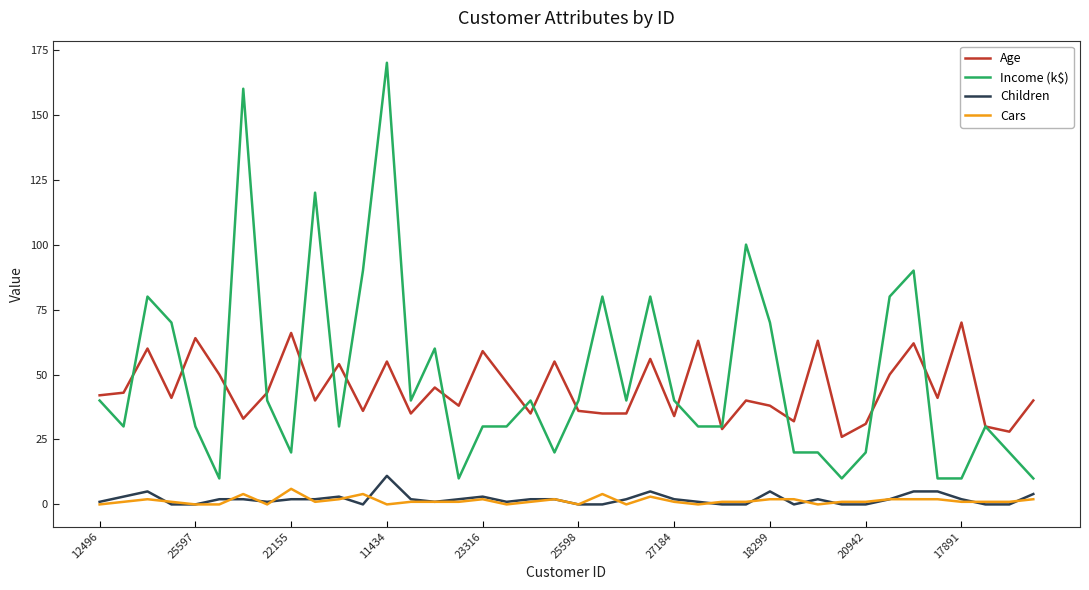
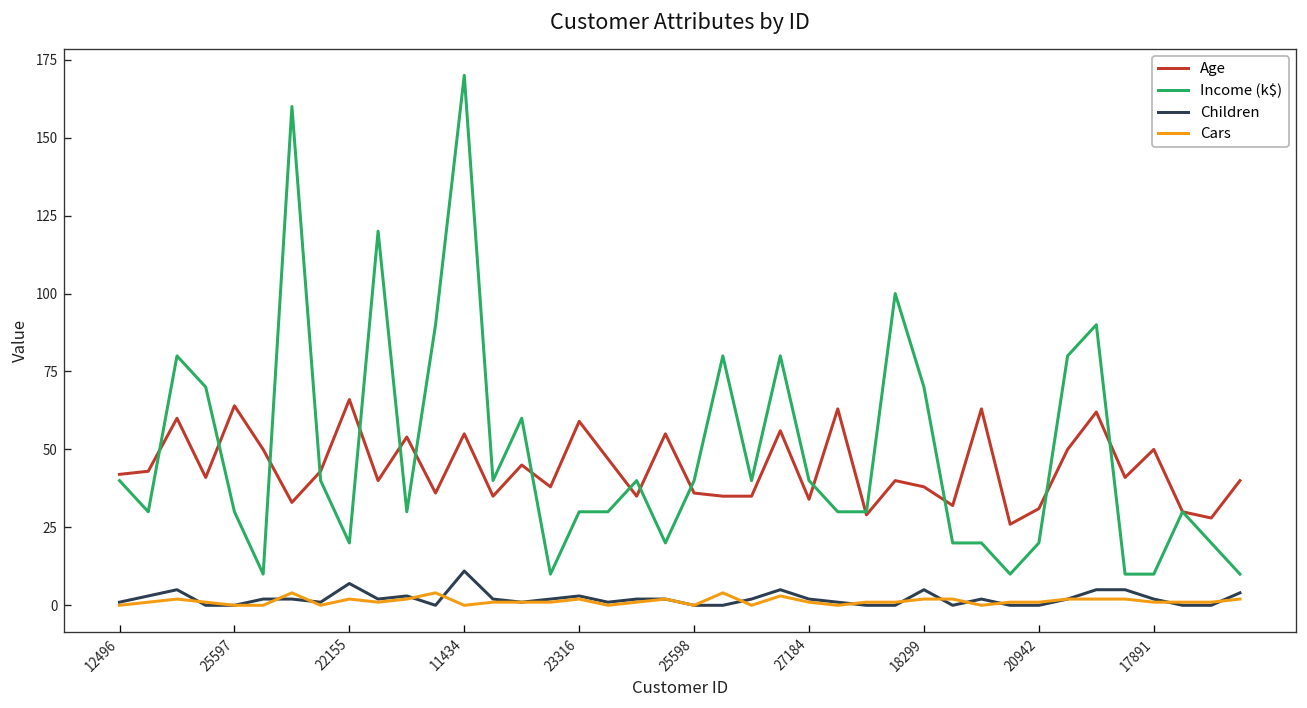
Children, 22155: 2 -> 7
Cars, 22155: 6 -> 2
Age, 17891: 70 -> 50
